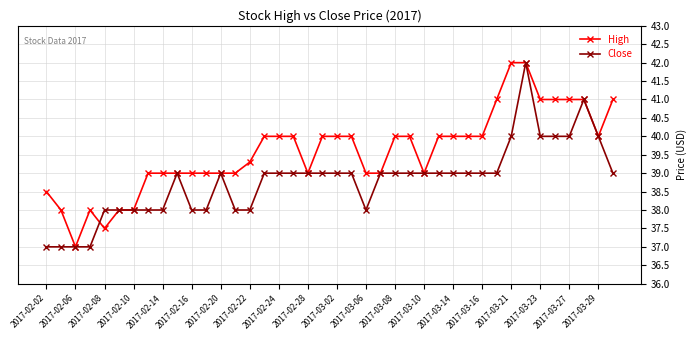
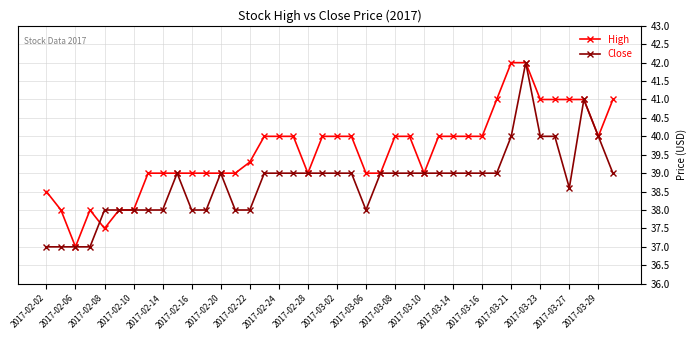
Close, 2017-03-27: 40.0 -> 38.6
